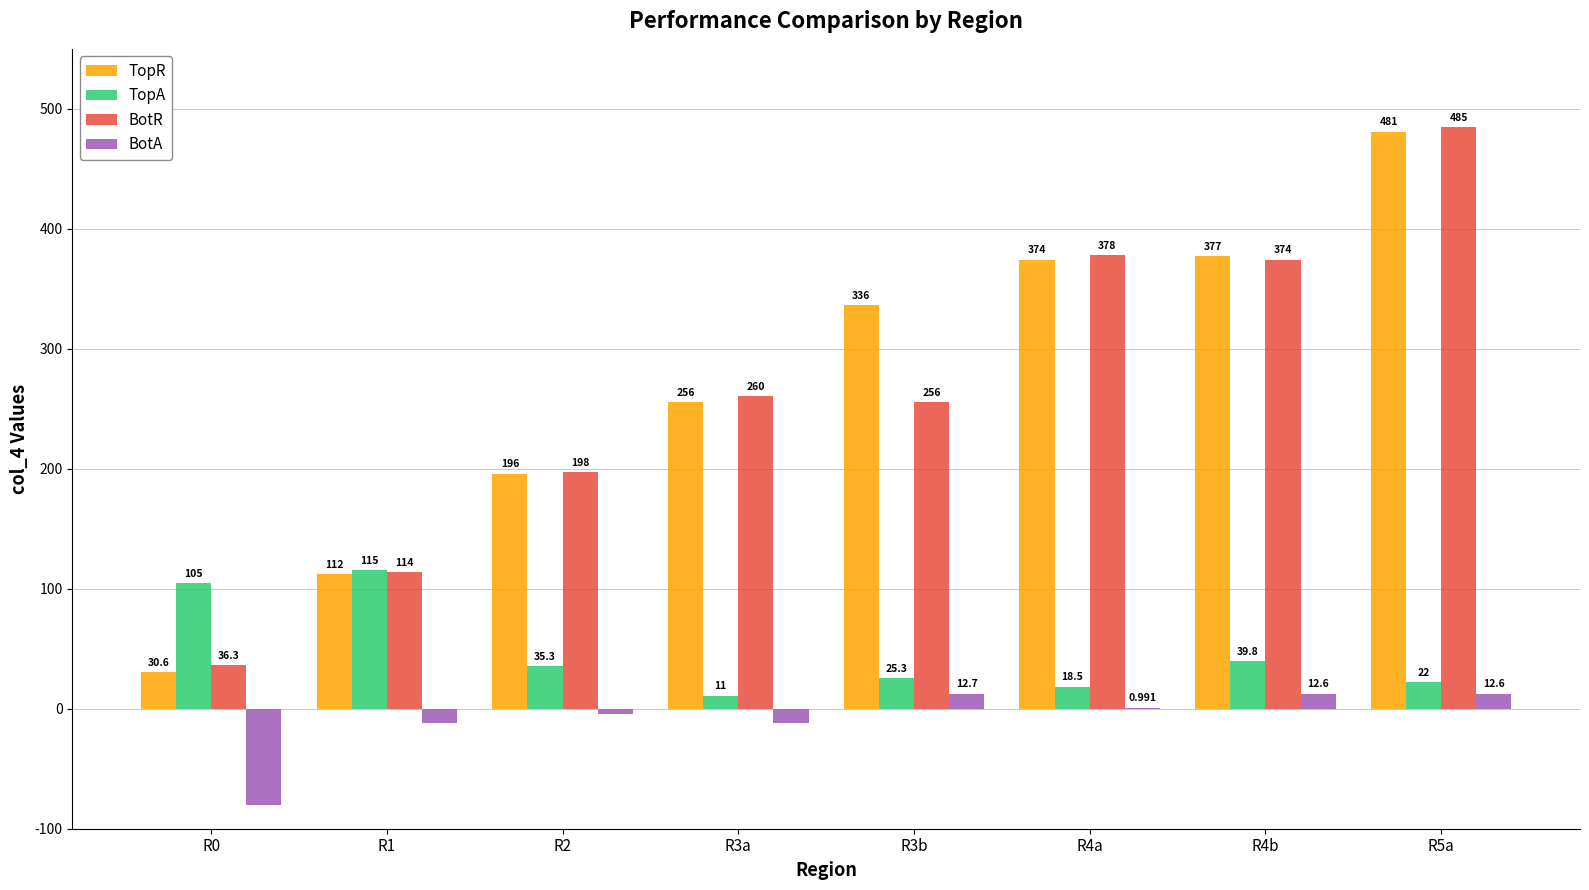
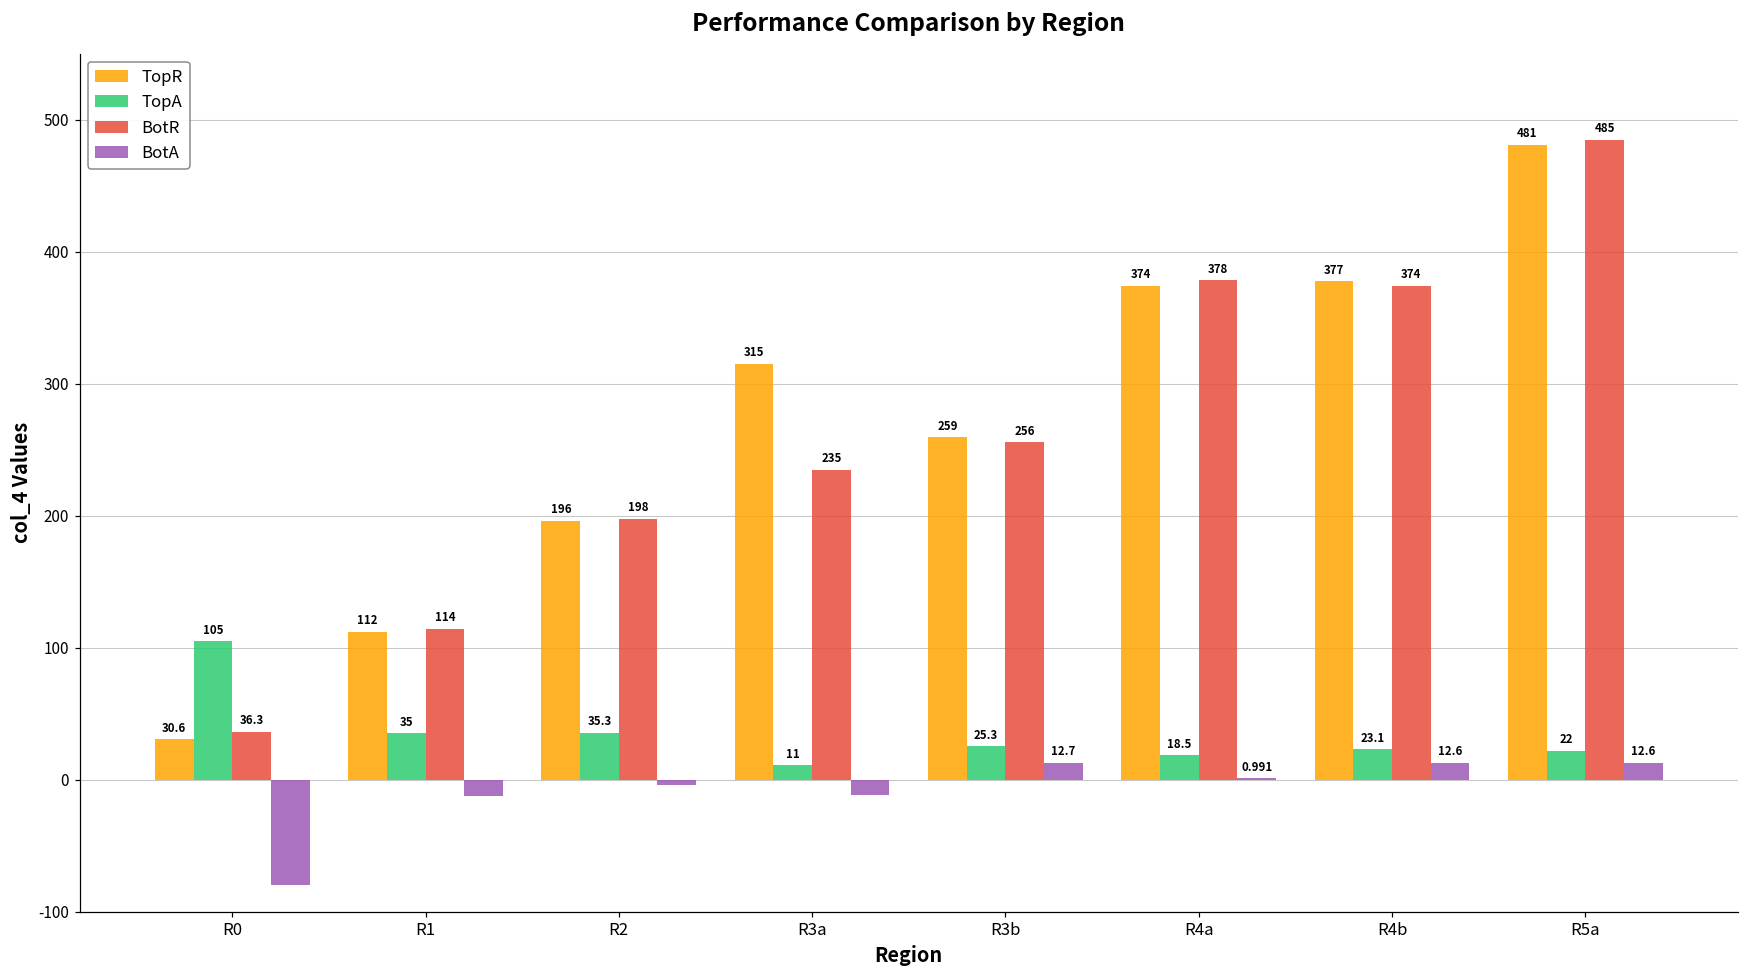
TopA, R1: 115 -> 35
TopR, R3a: 256 -> 315
BotR, R3a: 260 -> 235
TopR, R3b: 336 -> 259
TopA, R4b: 39.8 -> 23.1
